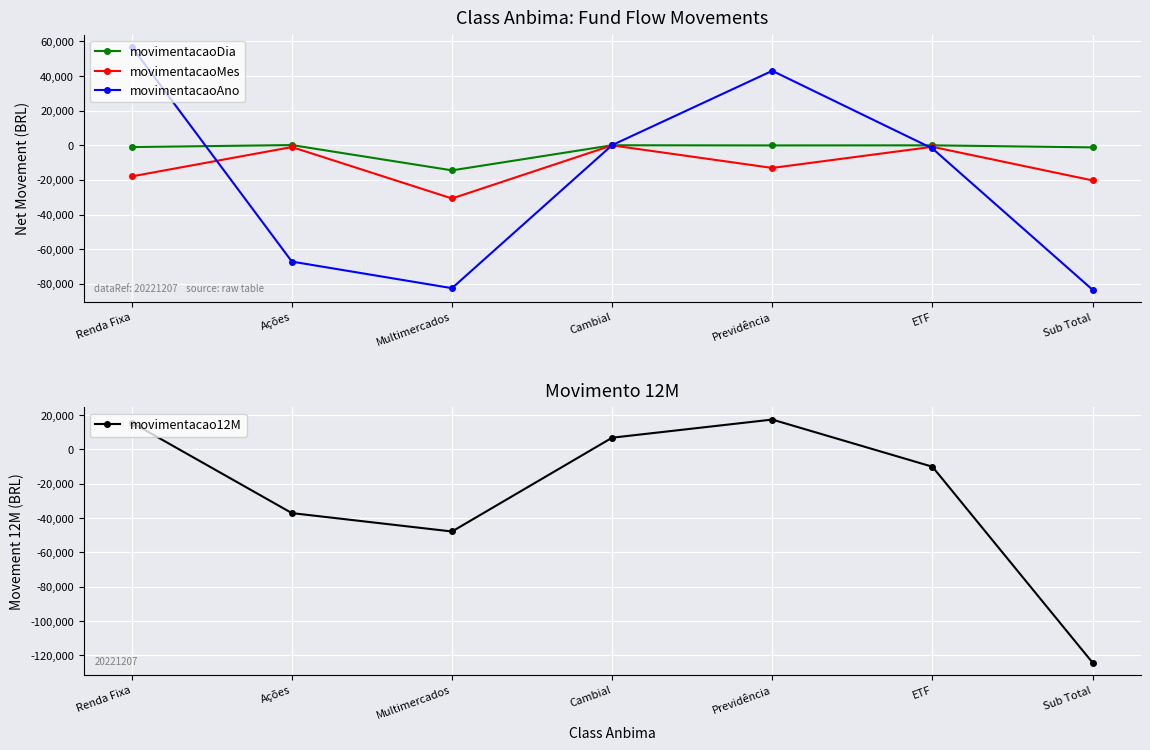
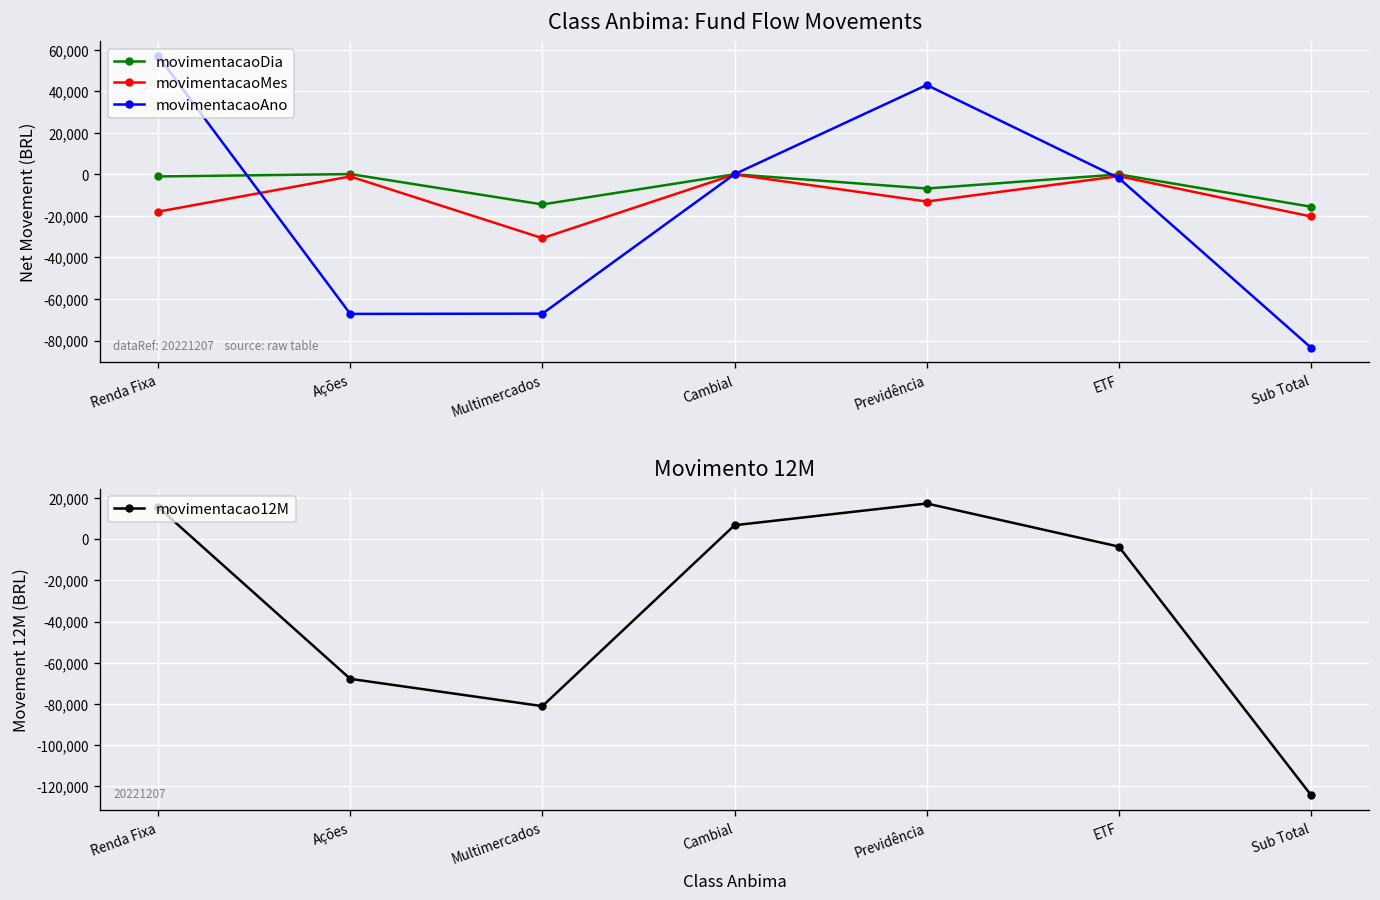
Class Anbima: Fund Flow Movements, movimentacaoAno, Multimercados: -83,000 -> -67,000
Class Anbima: Fund Flow Movements, movimentacaoDia, Previdência: 0 -> -7,000
Class Anbima: Fund Flow Movements, movimentacaoDia, Sub Total: -1,000 -> -16,000
Movimento 12M, Ações: -37,000 -> -68,000
Movimento 12M, Multimercados: -48,000 -> -81,000
Movimento 12M, ETF: -10,000 -> -4,000
